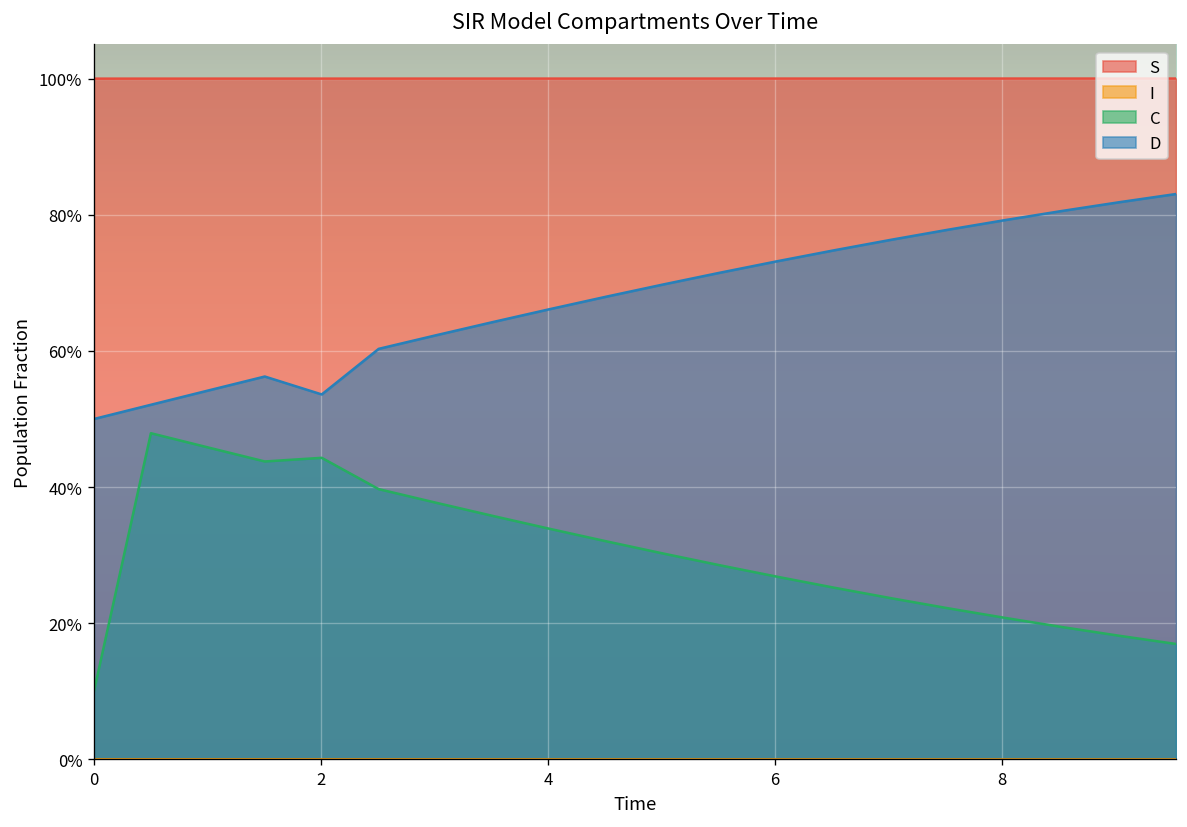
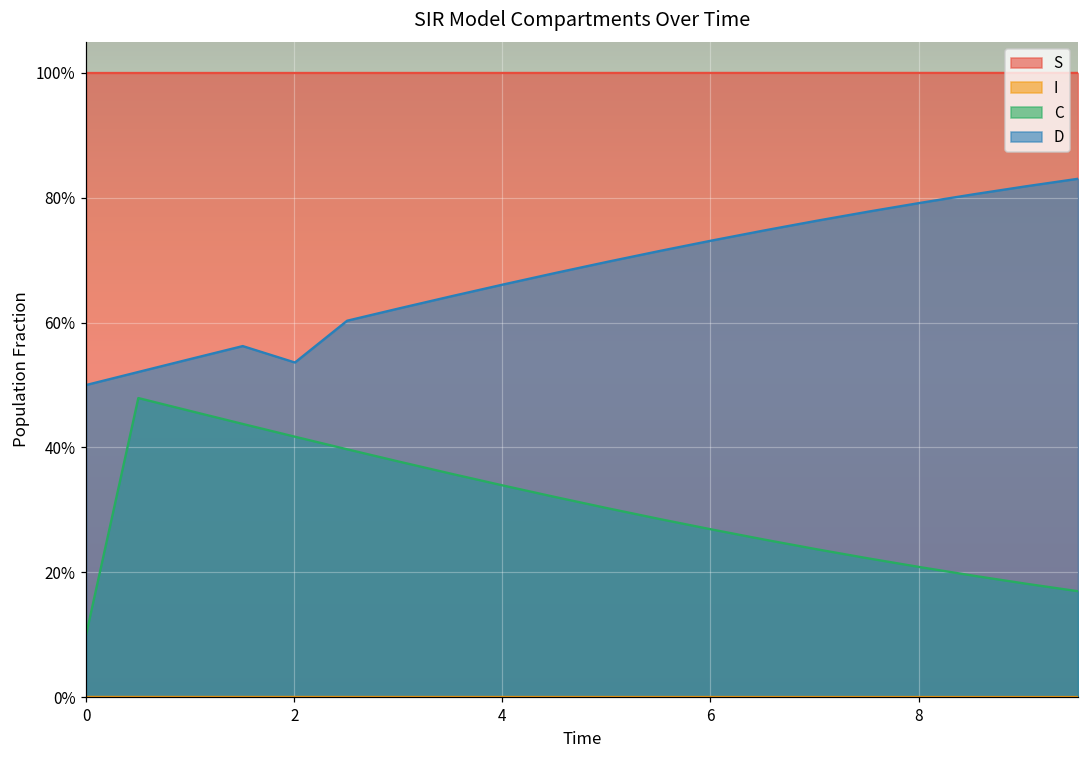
C, 2: 44% -> 42%
